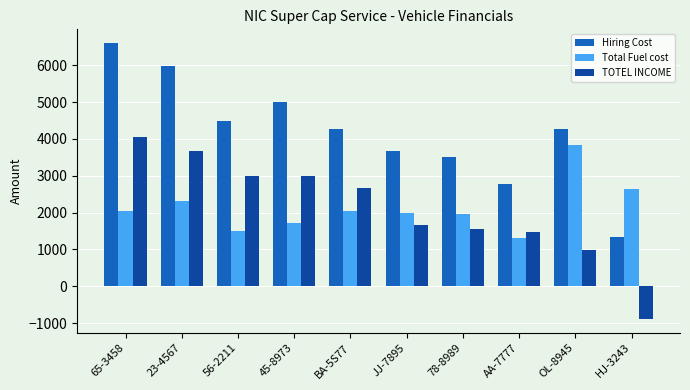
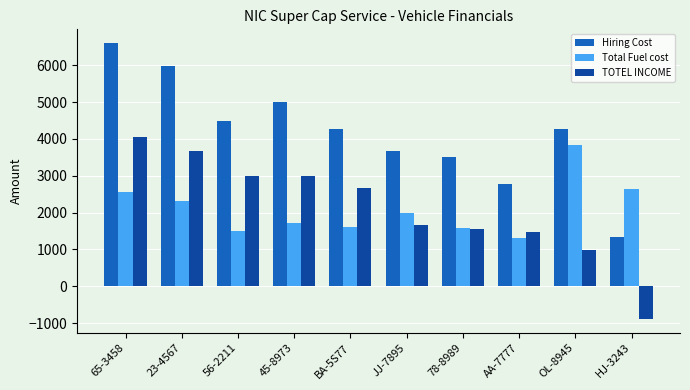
Total Fuel cost, 65-3458: 2000 -> 2600
Total Fuel cost, BA-5S77: 2000 -> 1600
Total Fuel cost, 78-8989: 2000 -> 1600
